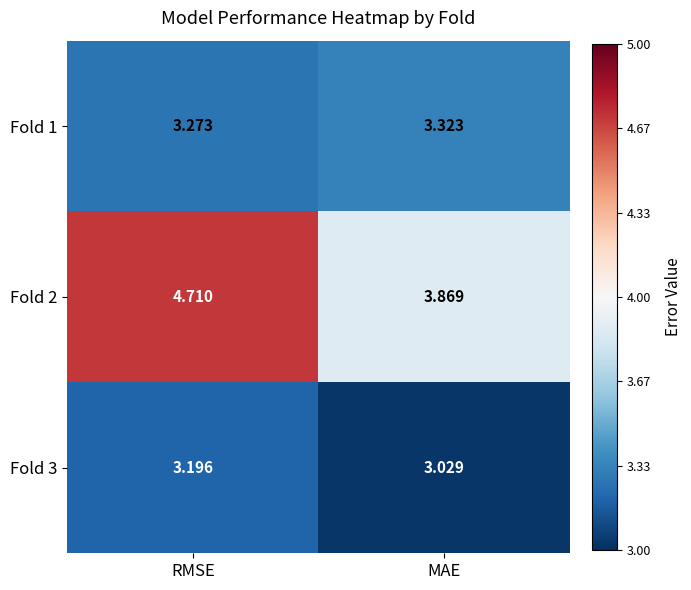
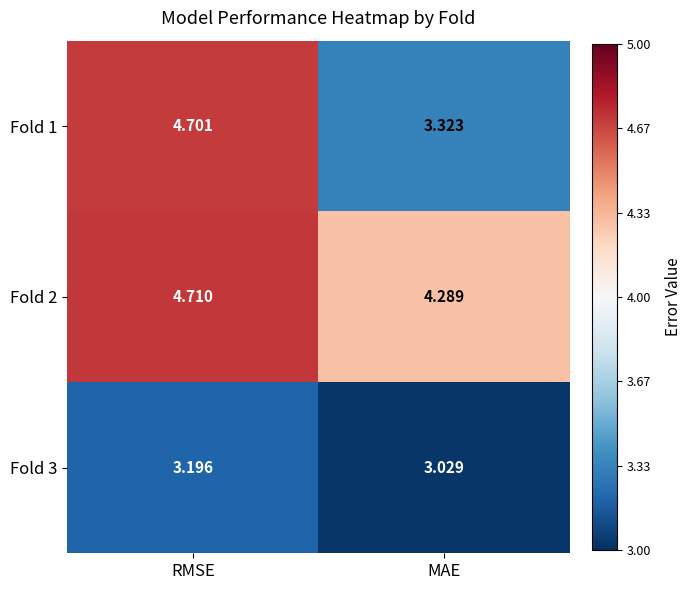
Fold 1, RMSE: 3.273 -> 4.701
Fold 2, MAE: 3.869 -> 4.289
